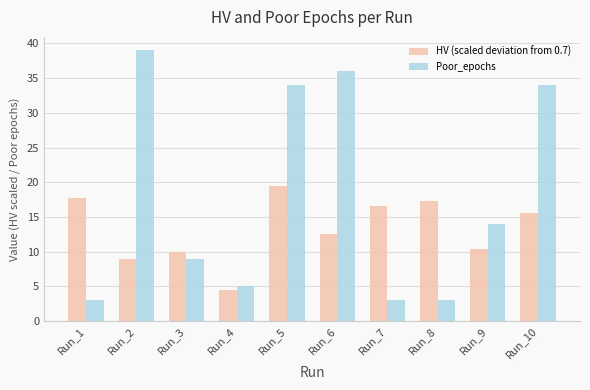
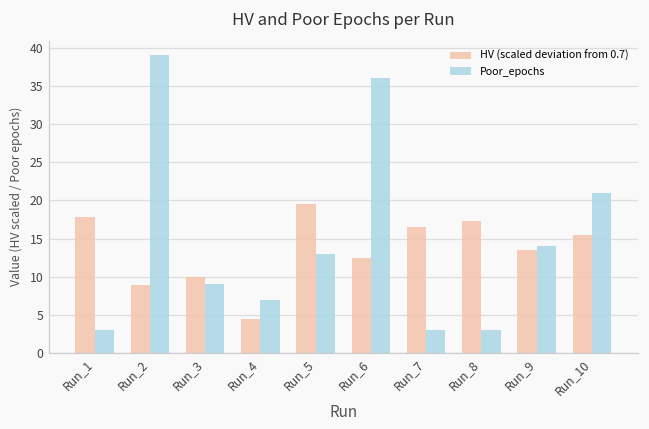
Poor_epochs, Run_4: 5 -> 7
Poor_epochs, Run_5: 34 -> 13
HV (scaled deviation from 0.7), Run_9: 10 -> 14
Poor_epochs, Run_10: 34 -> 21
